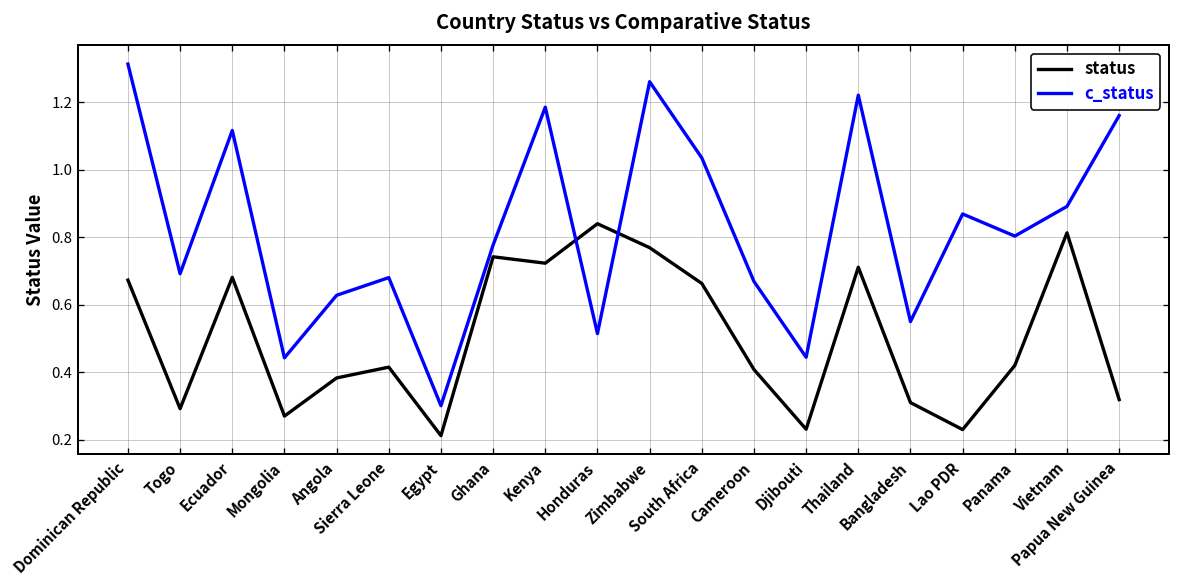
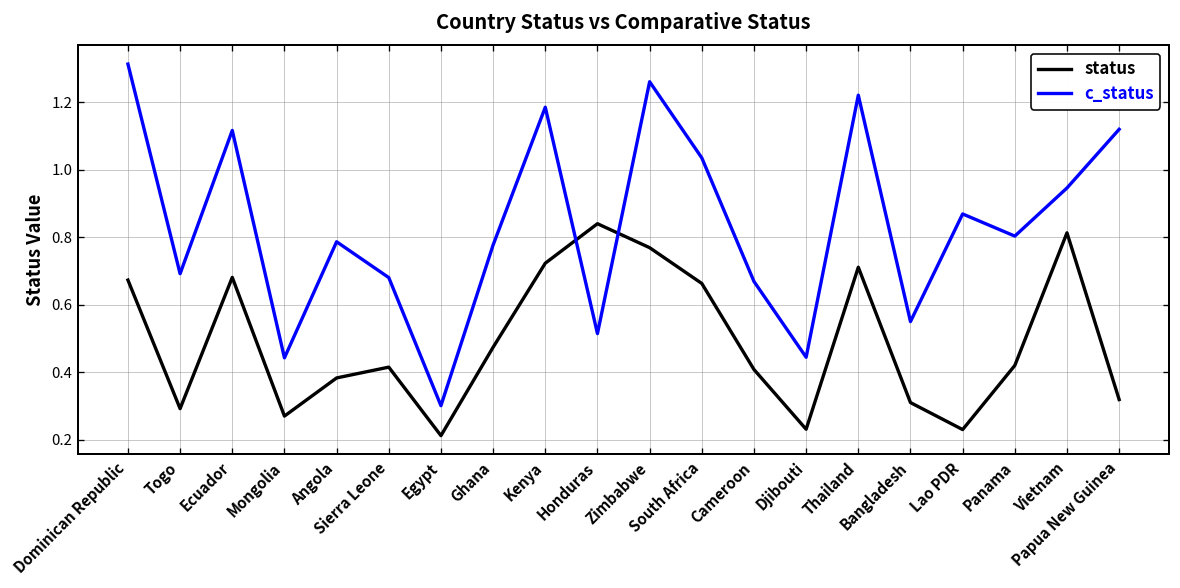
c_status, Angola: 0.63 -> 0.79
status, Ghana: 0.74 -> 0.47
c_status, Vietnam: 0.89 -> 0.95
c_status, Papua New Guinea: 1.16 -> 1.12
